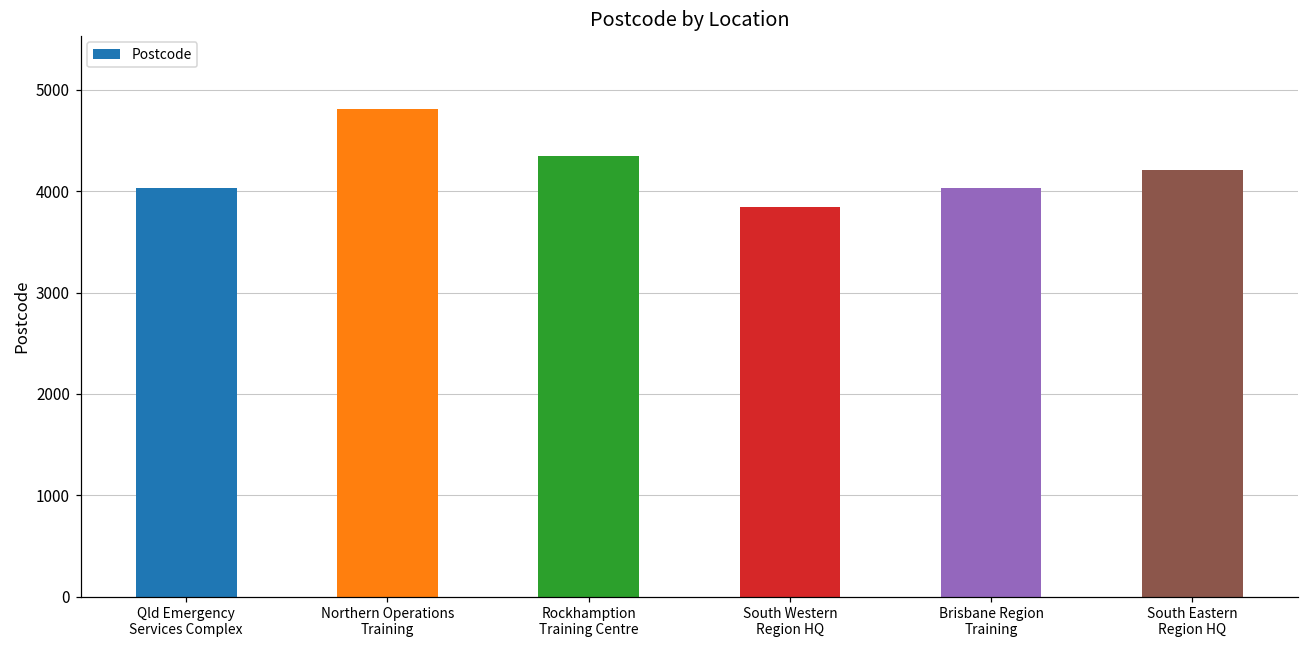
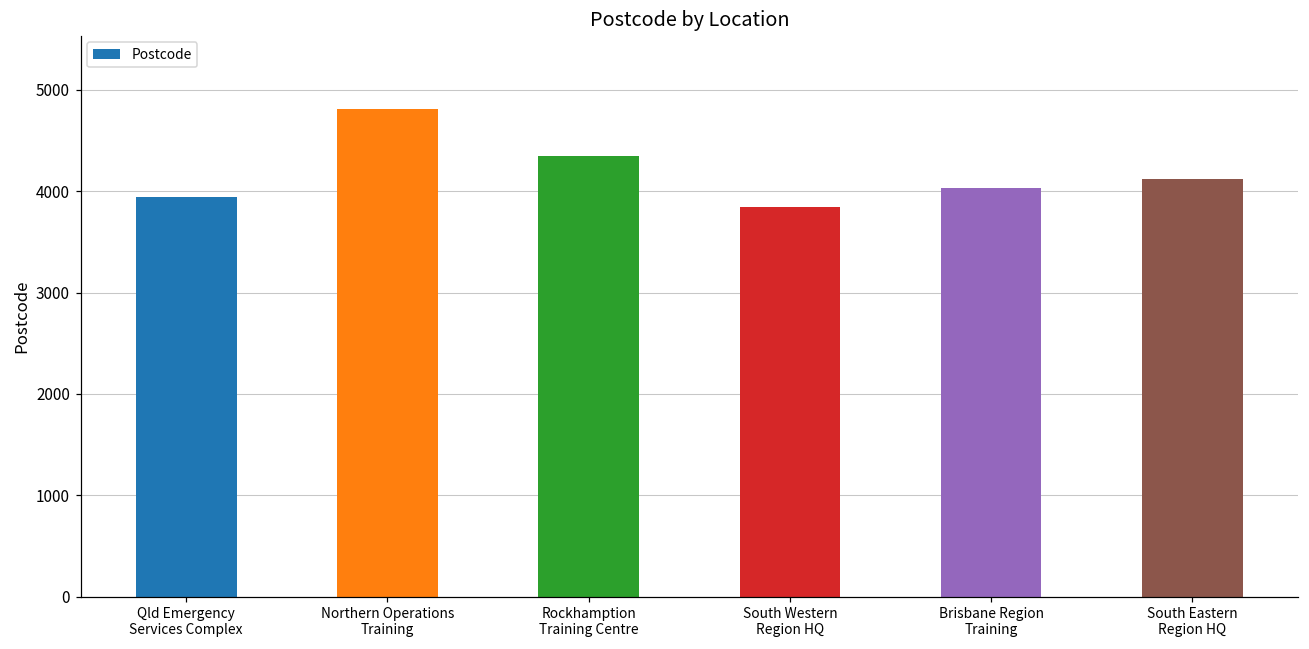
Qld Emergency Services Complex: 4000 -> 3900
South Eastern Region HQ: 4200 -> 4100
